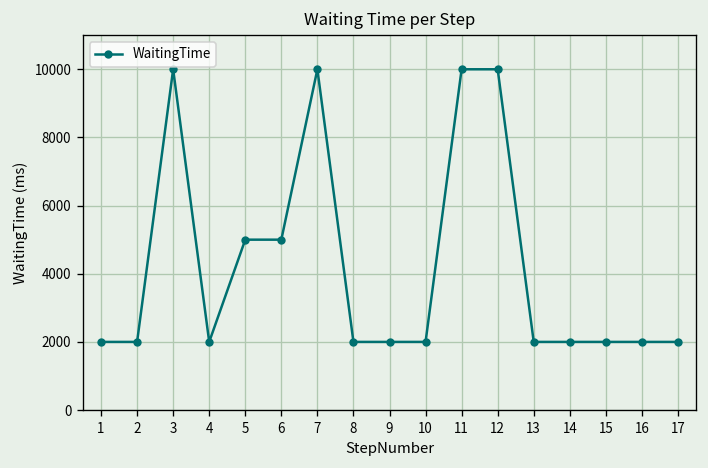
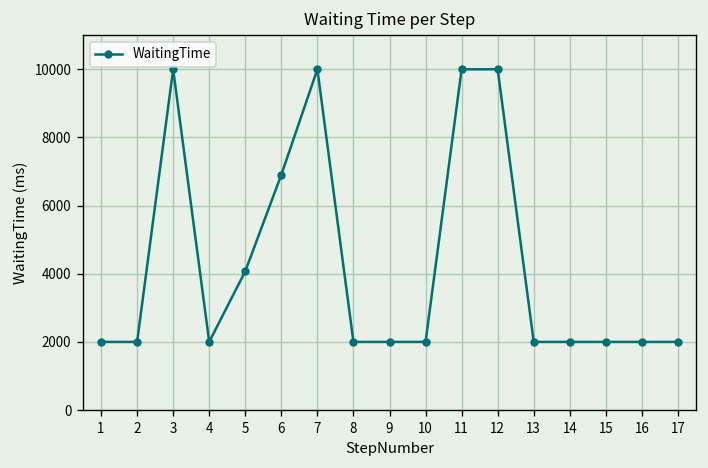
5: 5000 -> 4100
6: 5000 -> 6900
